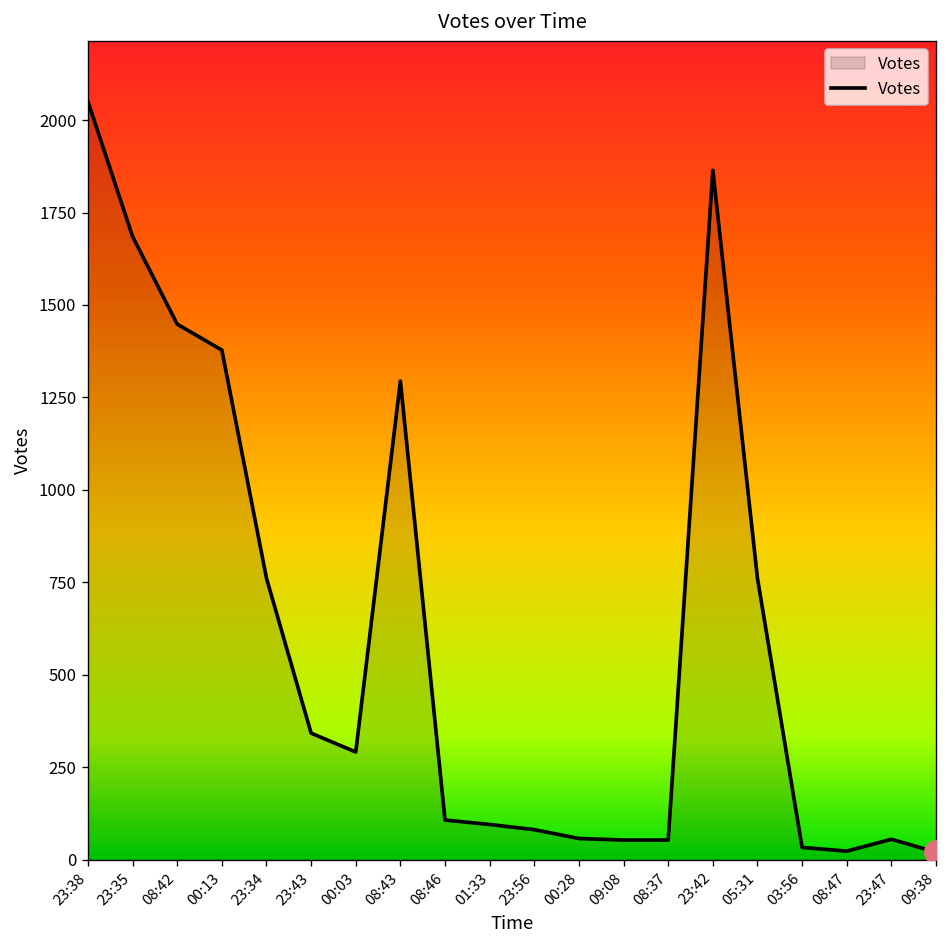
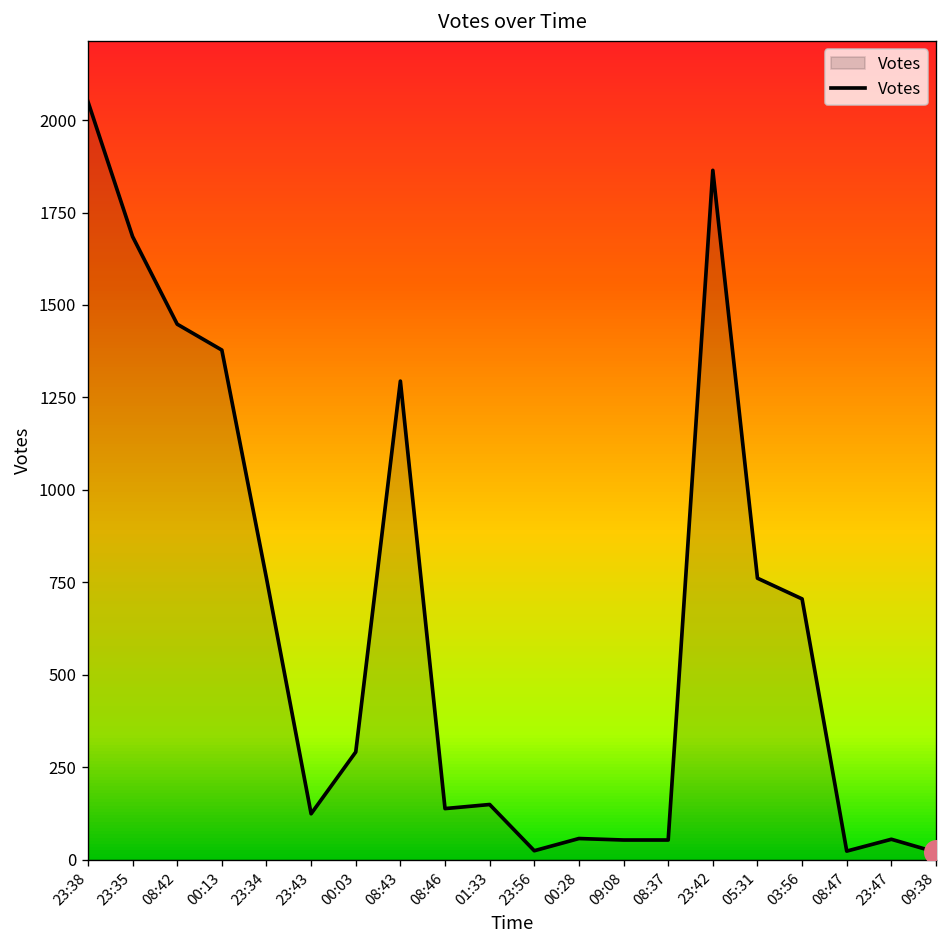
Votes, 23:43: 340 -> 120
Votes, 08:46: 110 -> 140
Votes, 01:33: 100 -> 150
Votes, 23:56: 80 -> 20
Votes, 03:56: 30 -> 710
